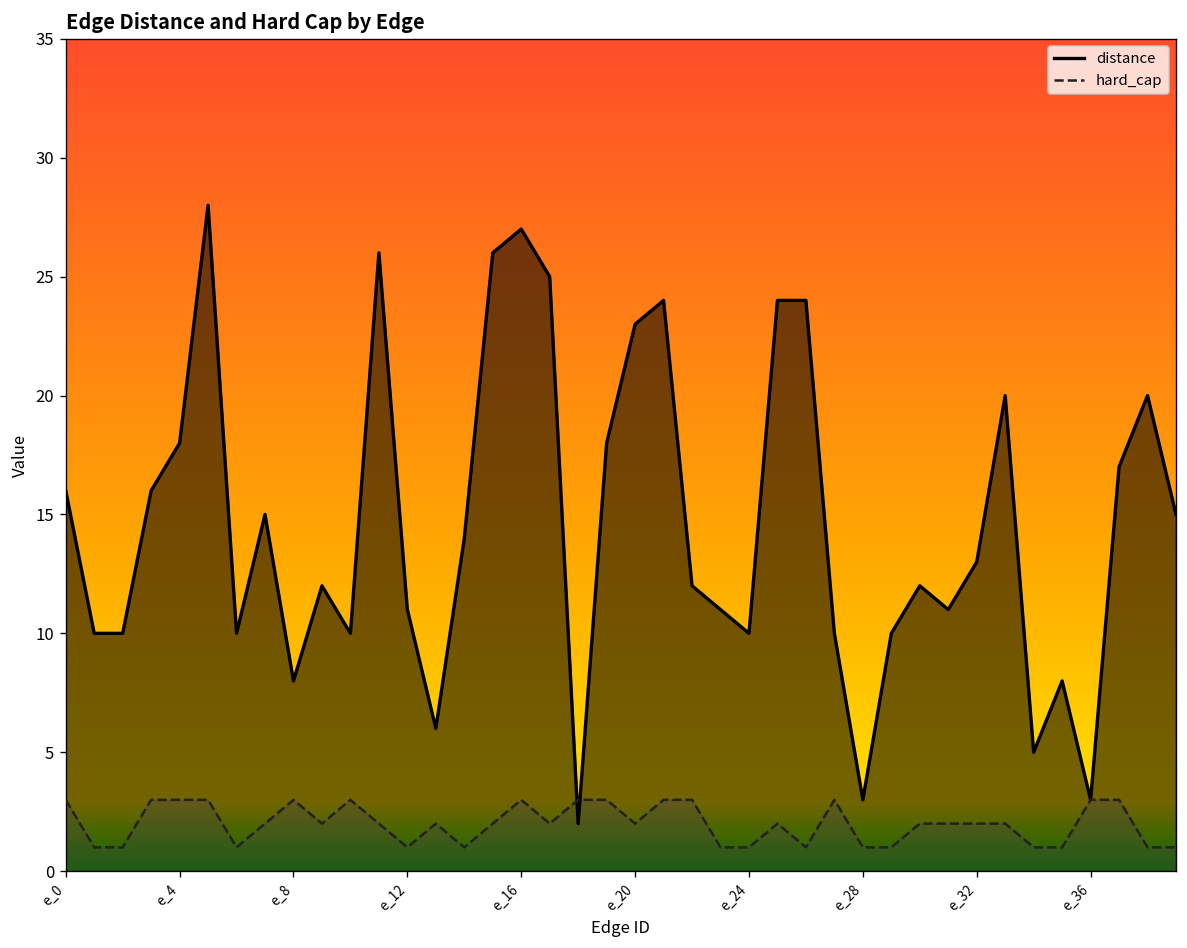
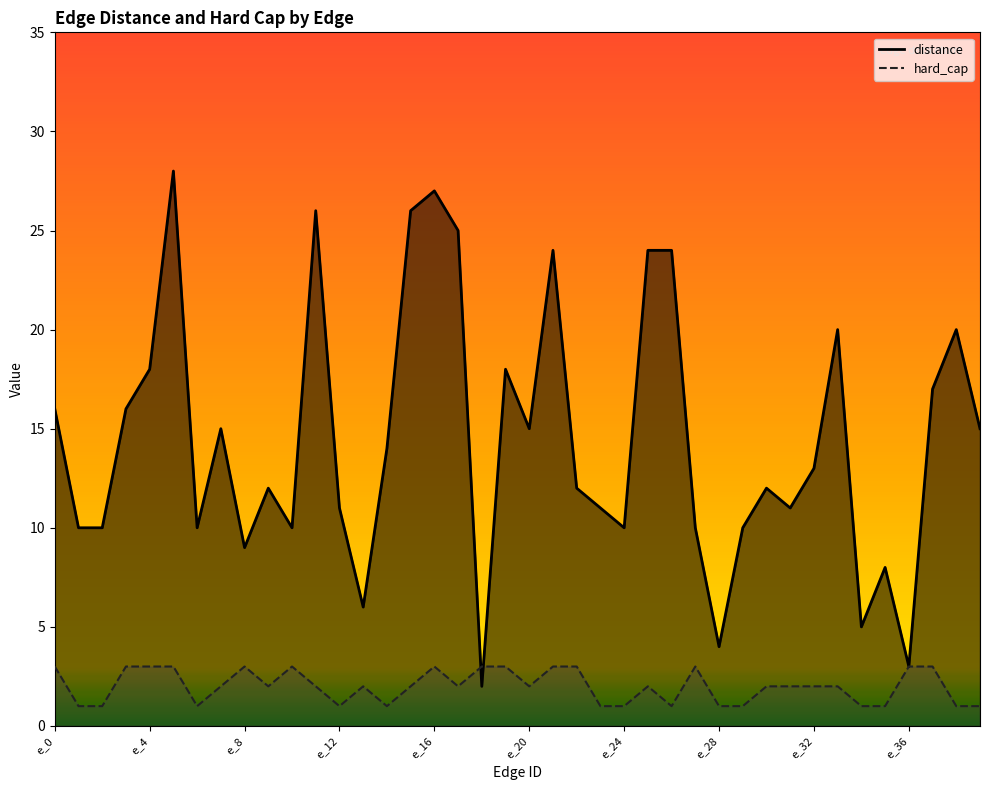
distance, e_8: 8 -> 9
distance, e_20: 23 -> 15
distance, e_28: 3 -> 4
